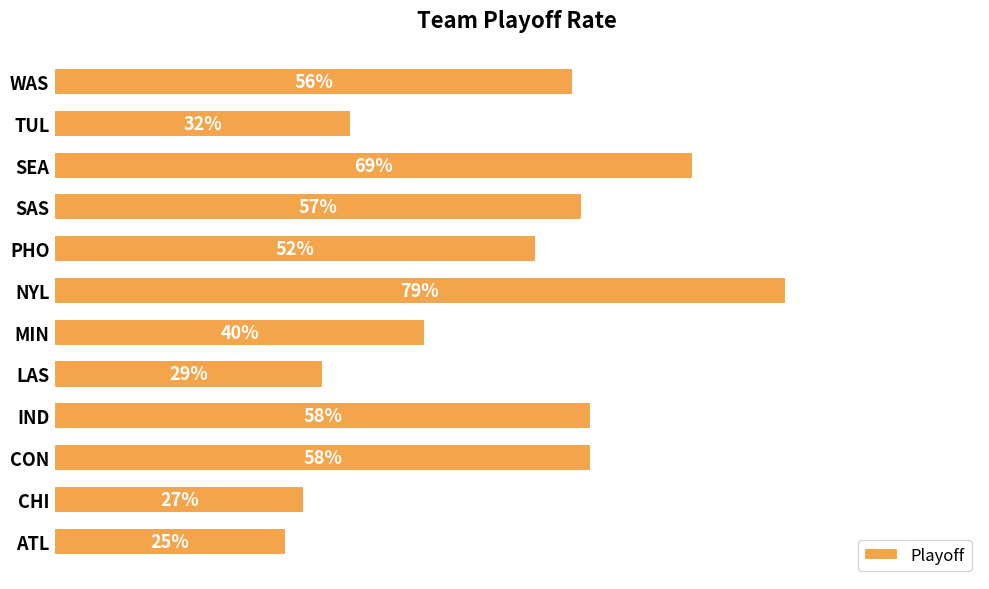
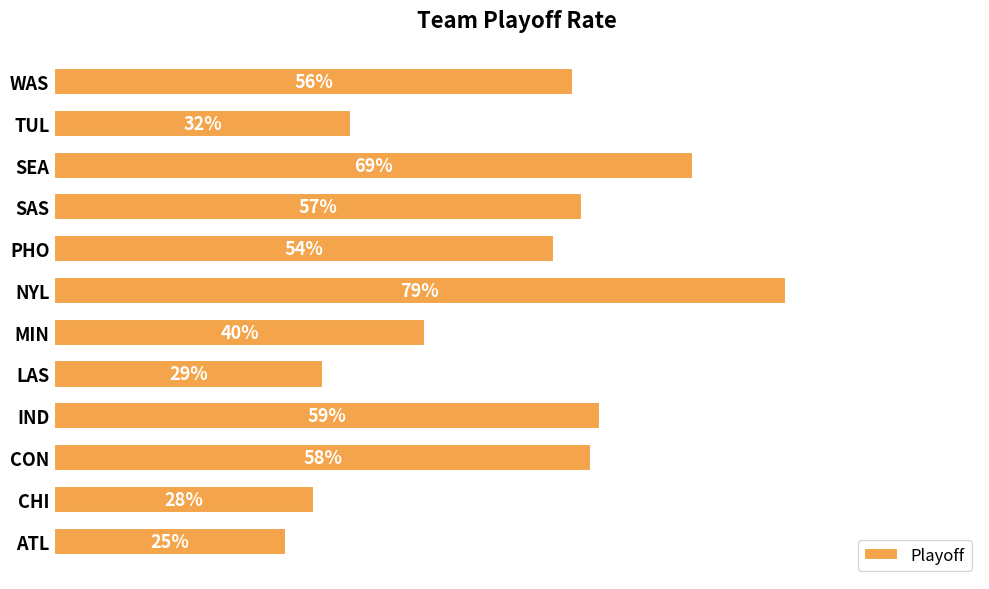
PHO: 52% -> 54%
IND: 58% -> 59%
CHI: 27% -> 28%
